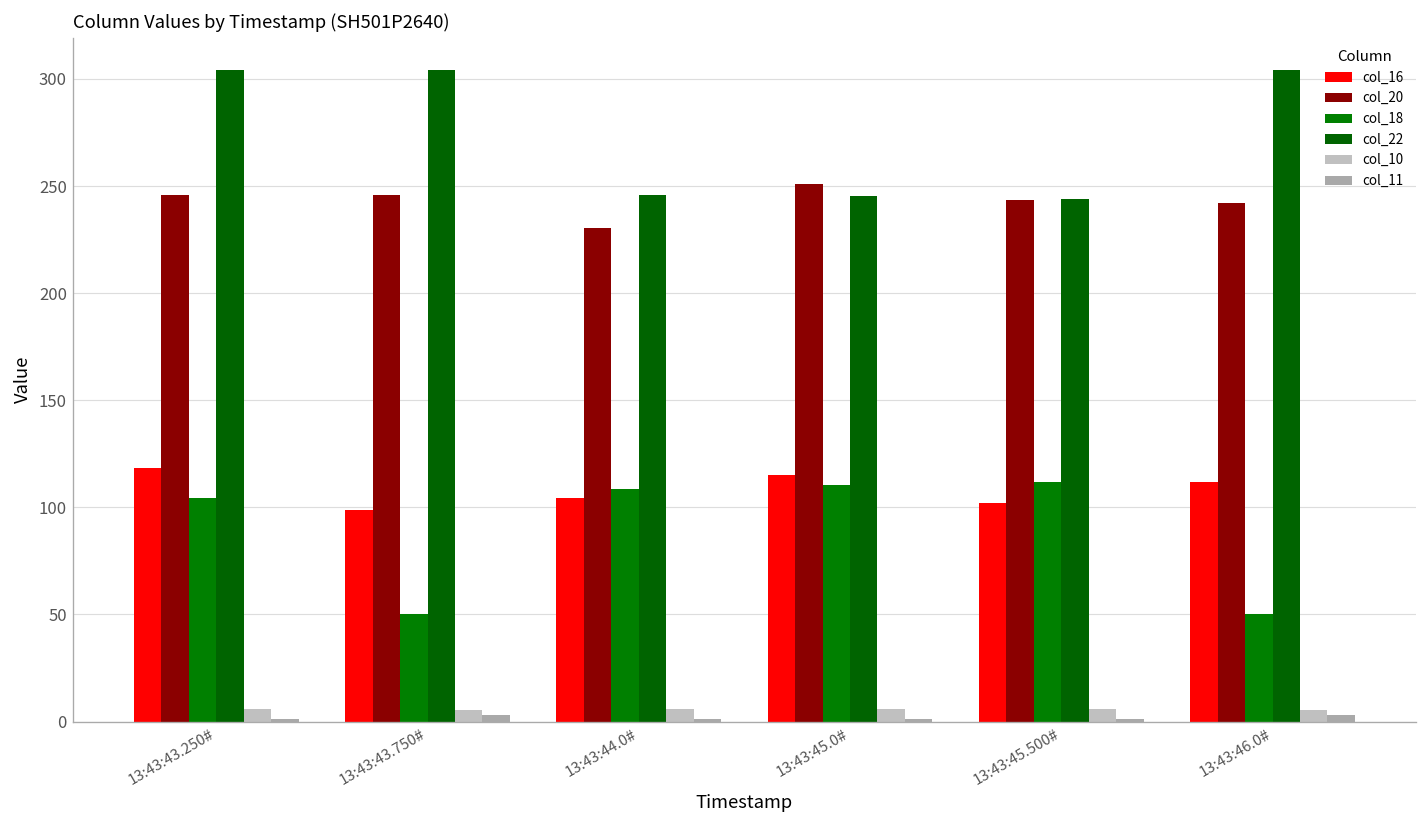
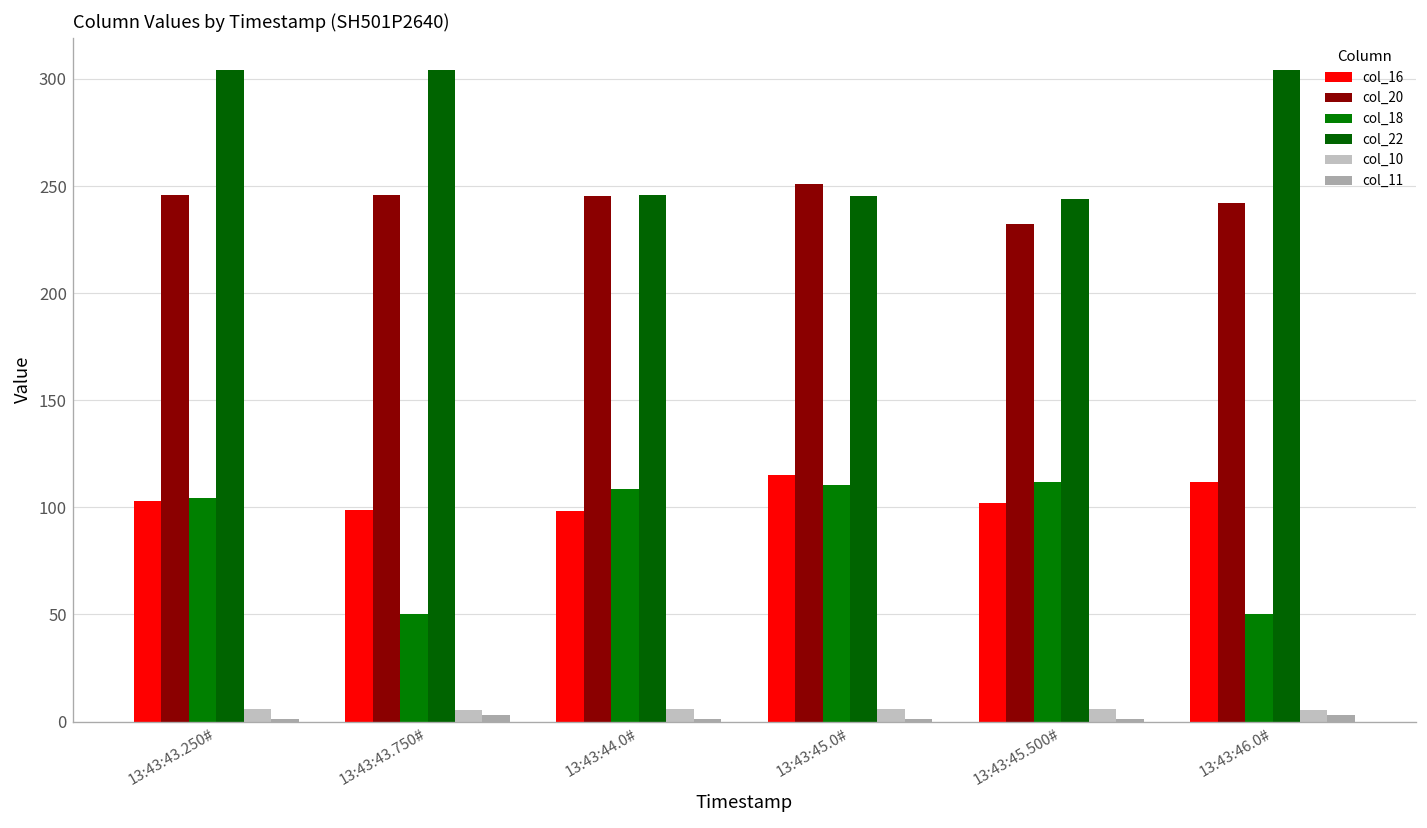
col_16, 13:43:43.250#: 118 -> 103
col_16, 13:43:44.0#: 105 -> 98
col_20, 13:43:44.0#: 231 -> 246
col_20, 13:43:45.500#: 244 -> 232
